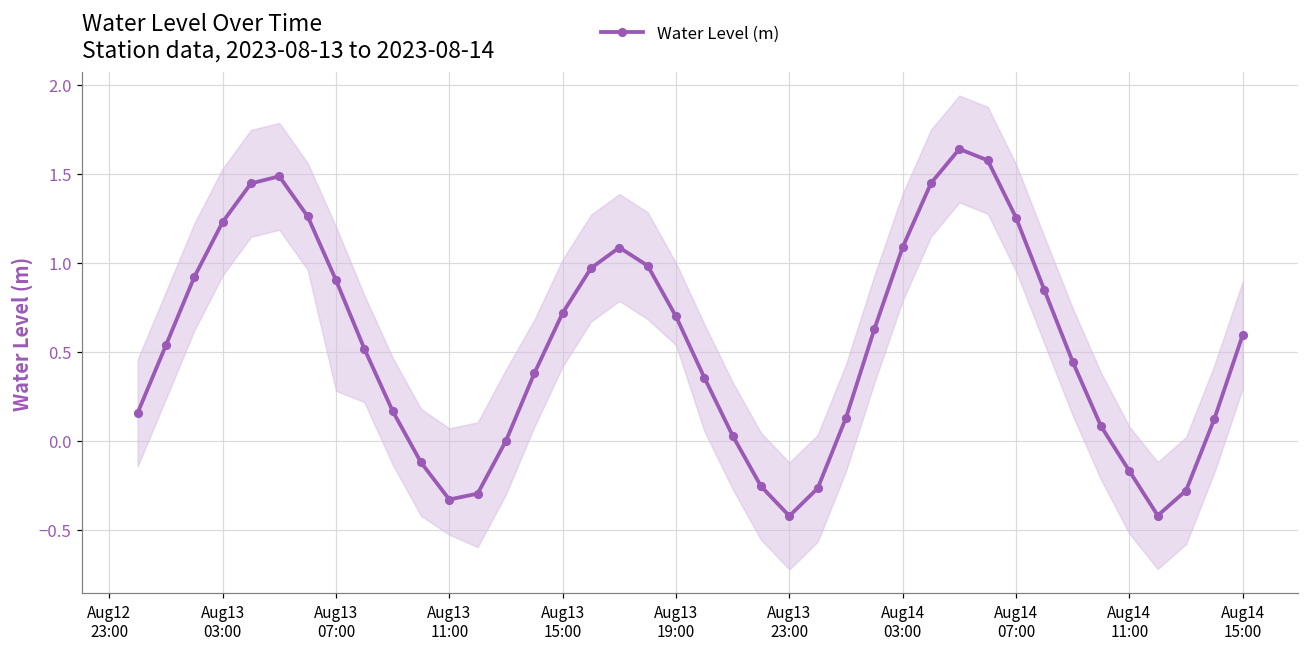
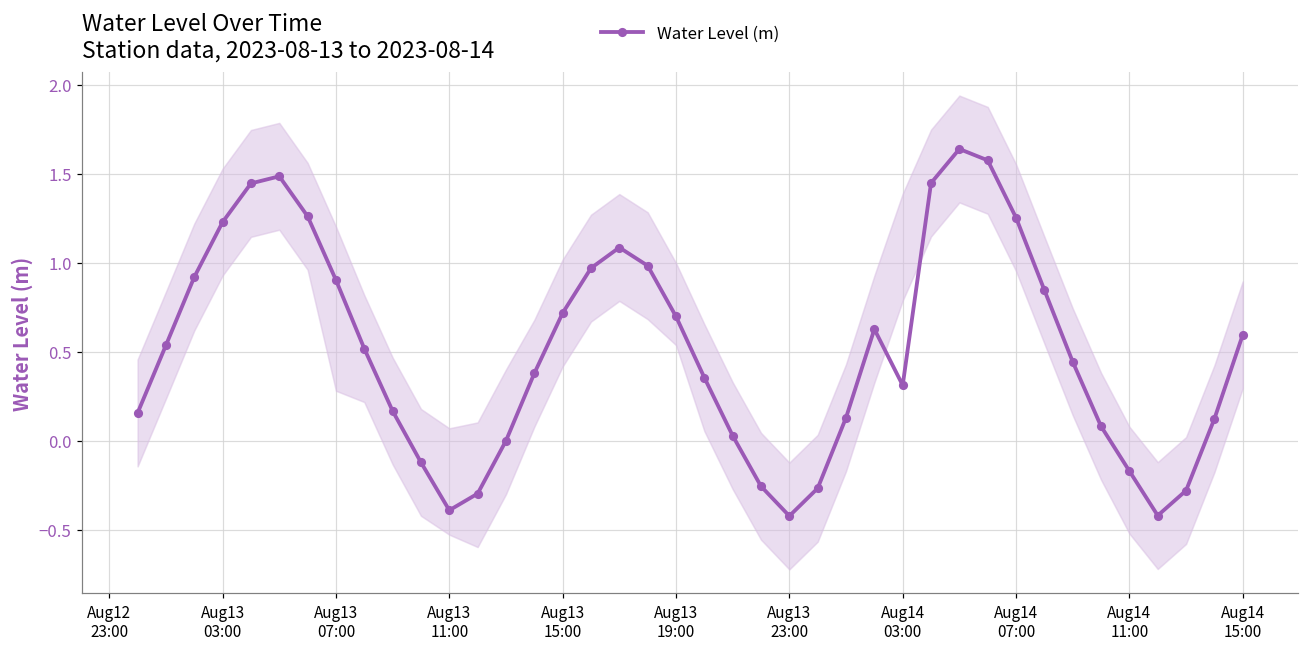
Water Level (m), Aug13 11:00: -0.33 -> -0.39
Water Level (m), Aug14 03:00: 1.09 -> 0.31
